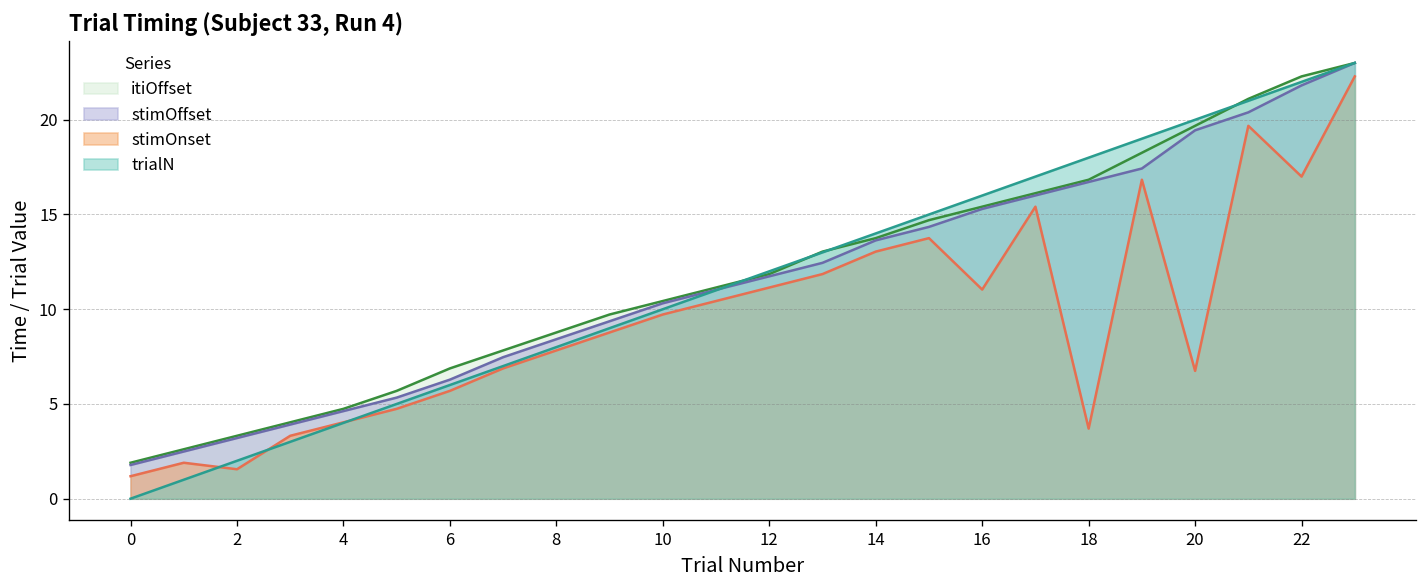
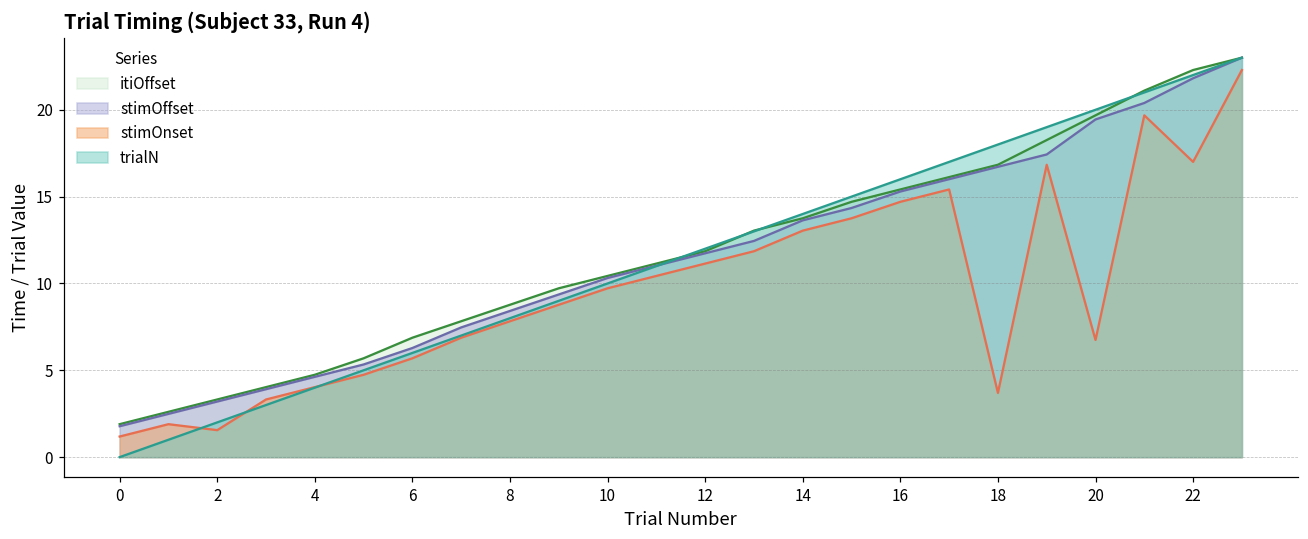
stimOnset, 16: 11.0 -> 14.7
